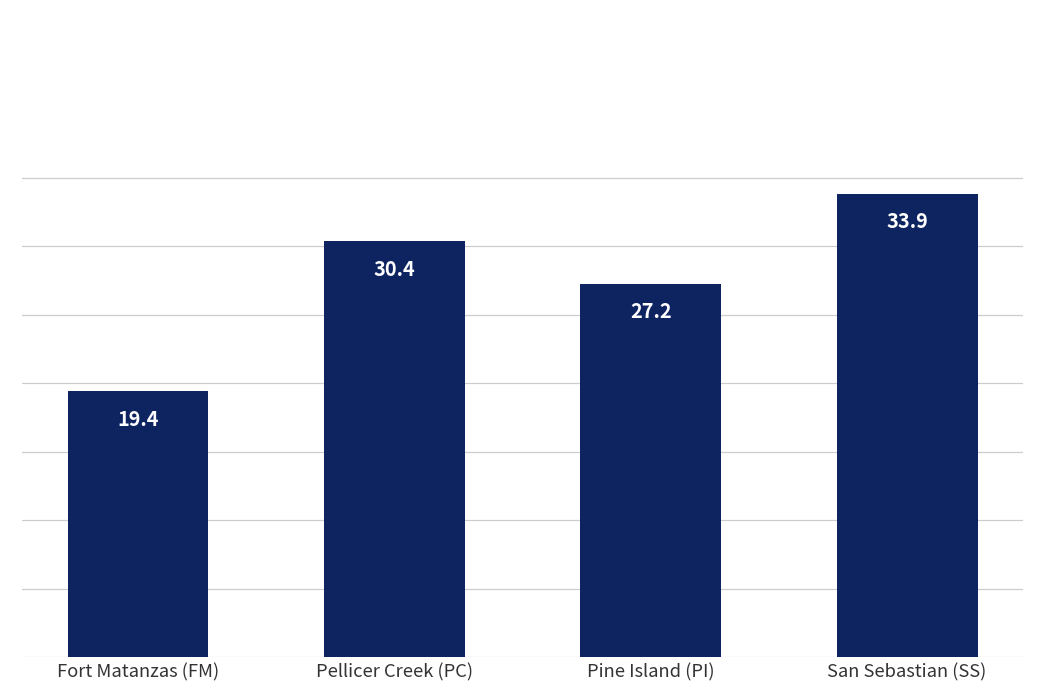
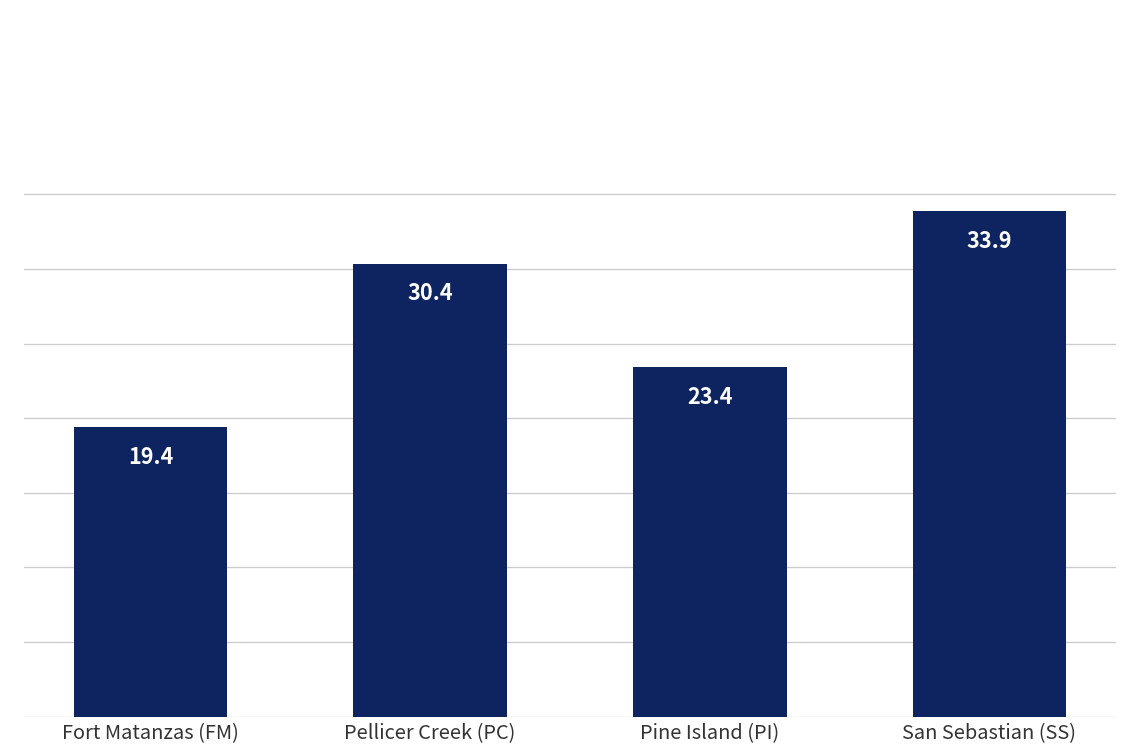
Pine Island (PI): 27.2 -> 23.4
